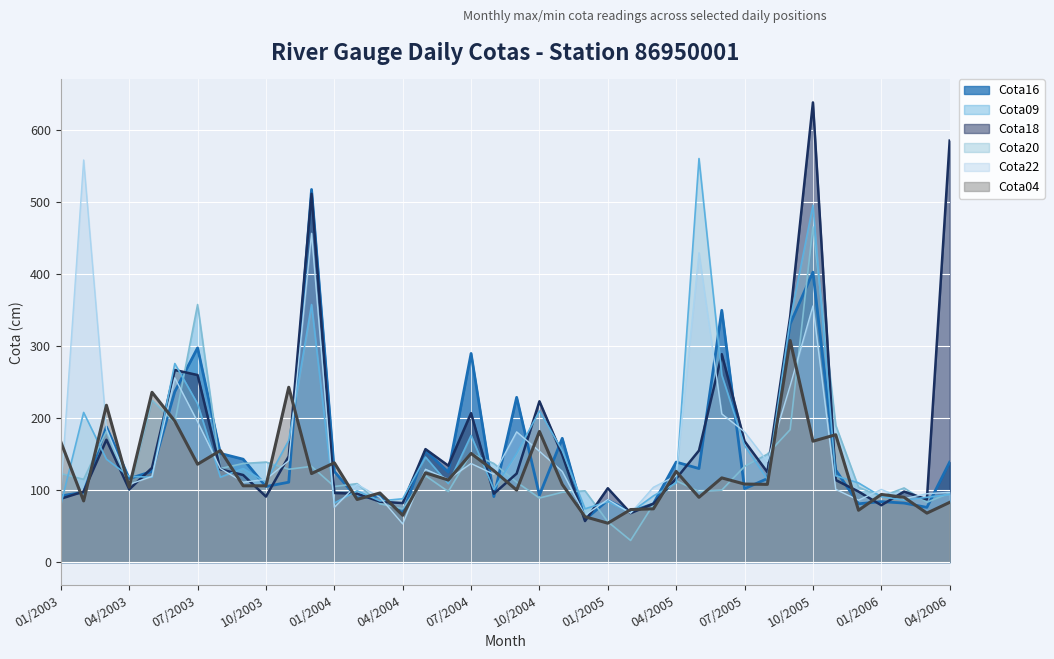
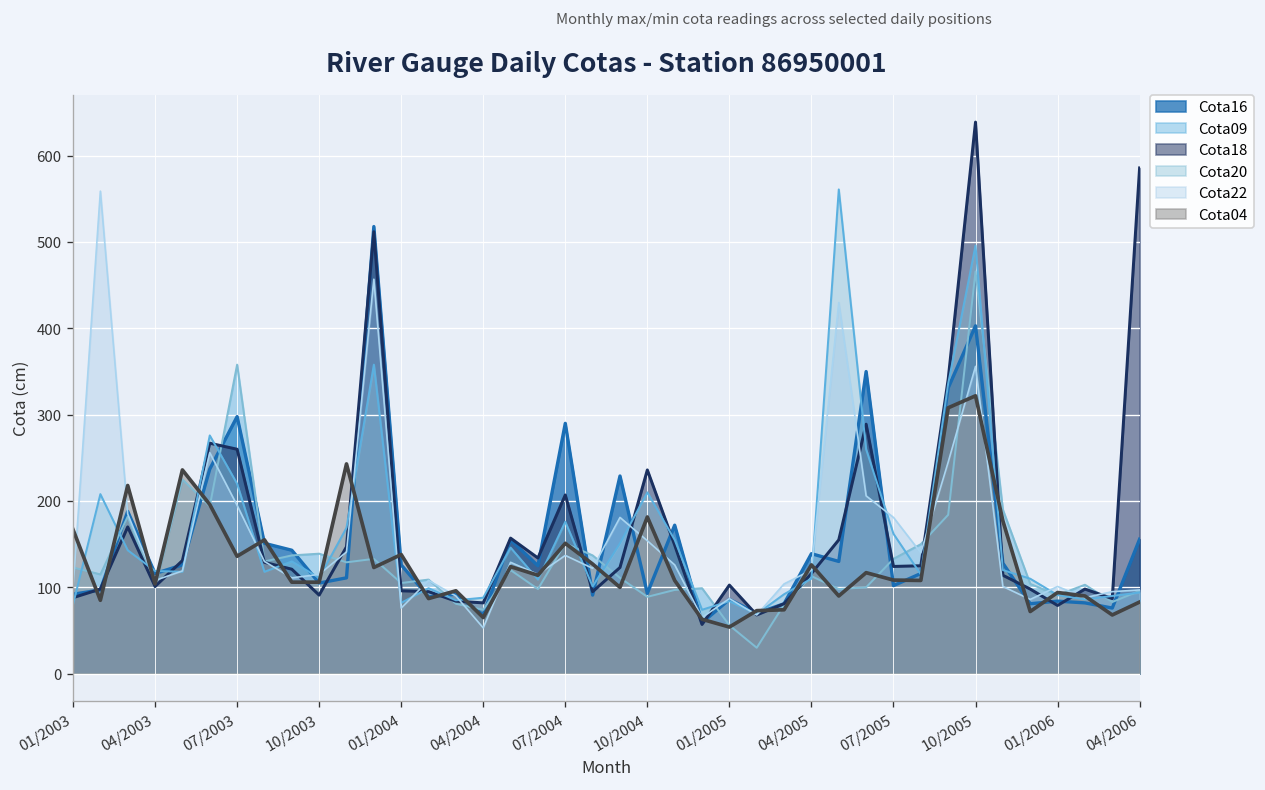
Cota18, 10/2004: 220 -> 240
Cota18, 07/2005: 170 -> 120
Cota04, 10/2005: 170 -> 320
Cota16, 04/2006: 140 -> 160
